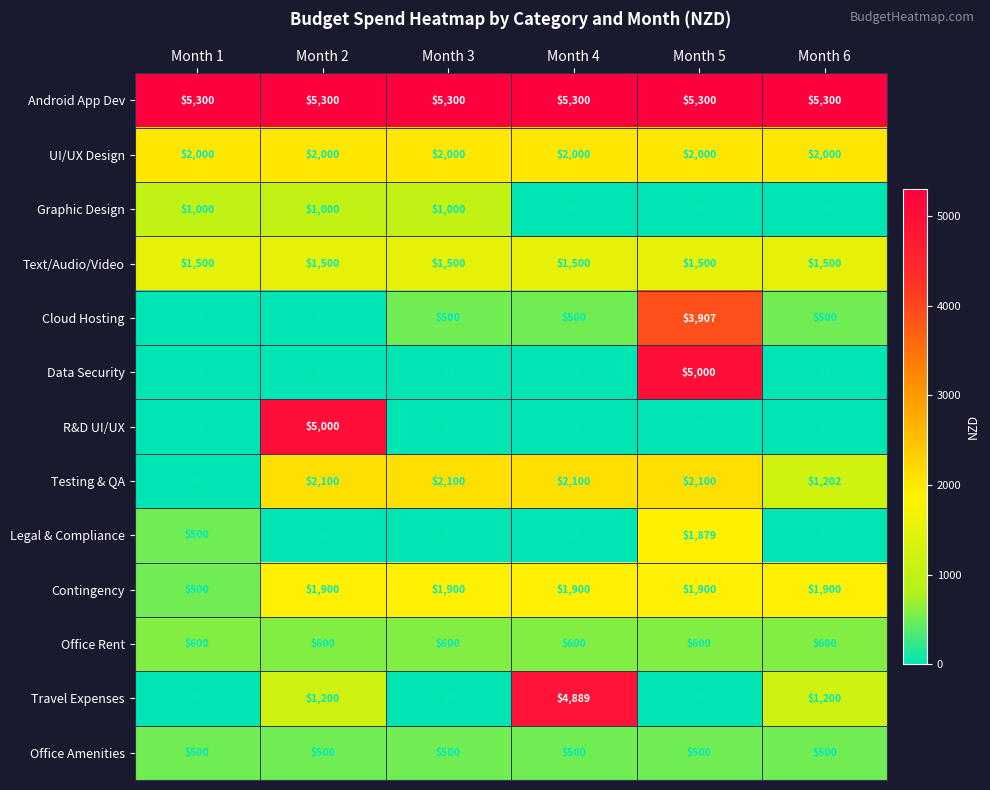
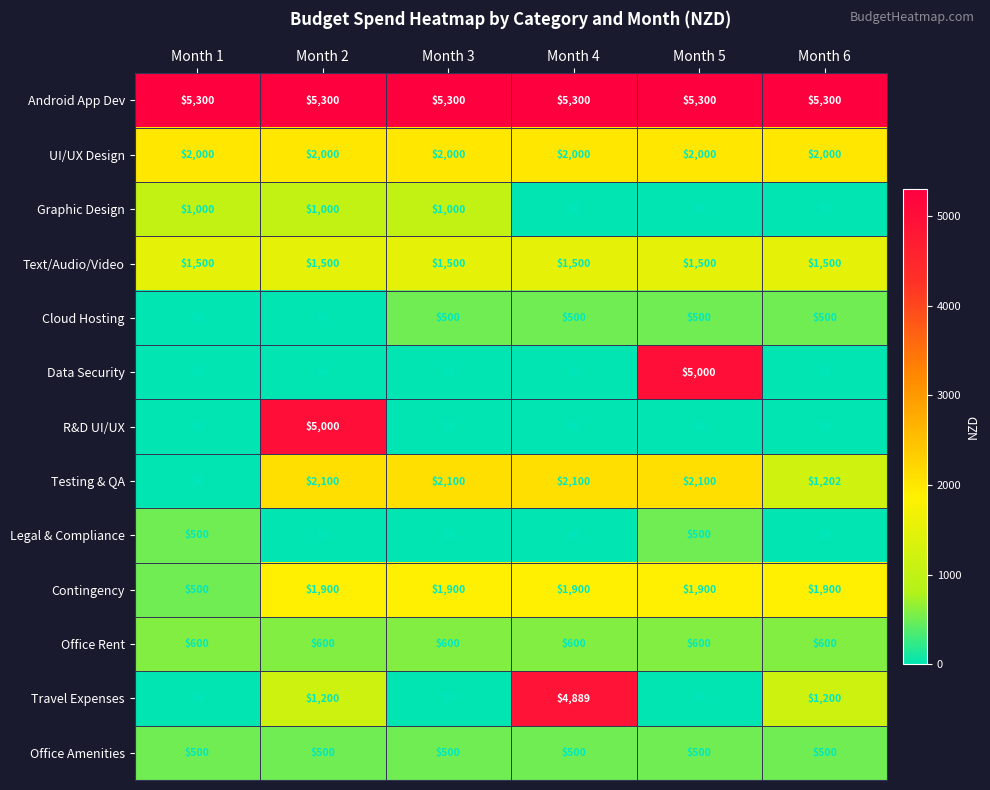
Cloud Hosting, Month 5: $3,907 -> $500
Legal & Compliance, Month 5: $1,879 -> $500
